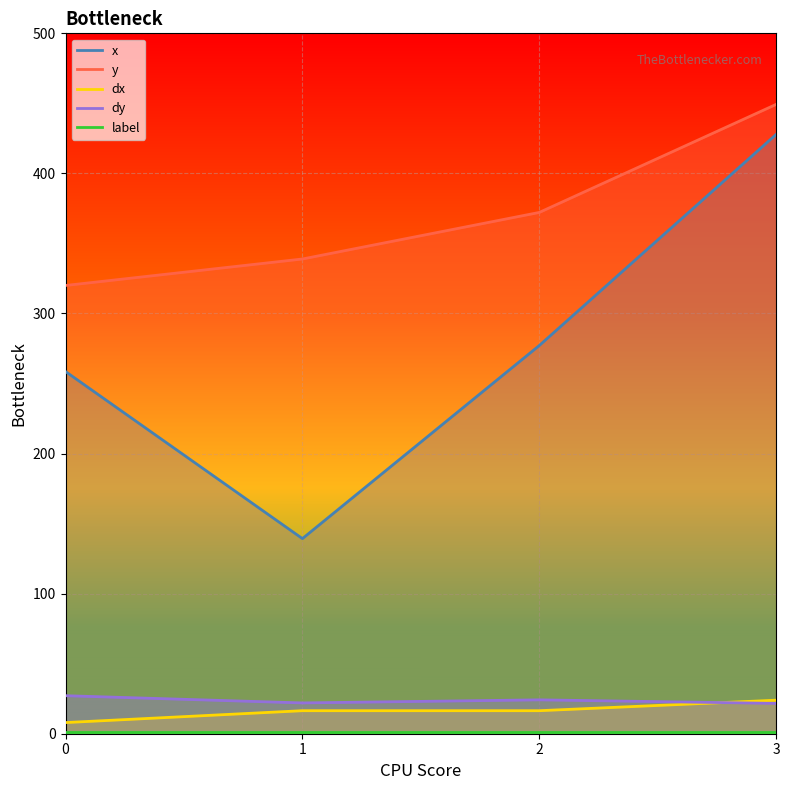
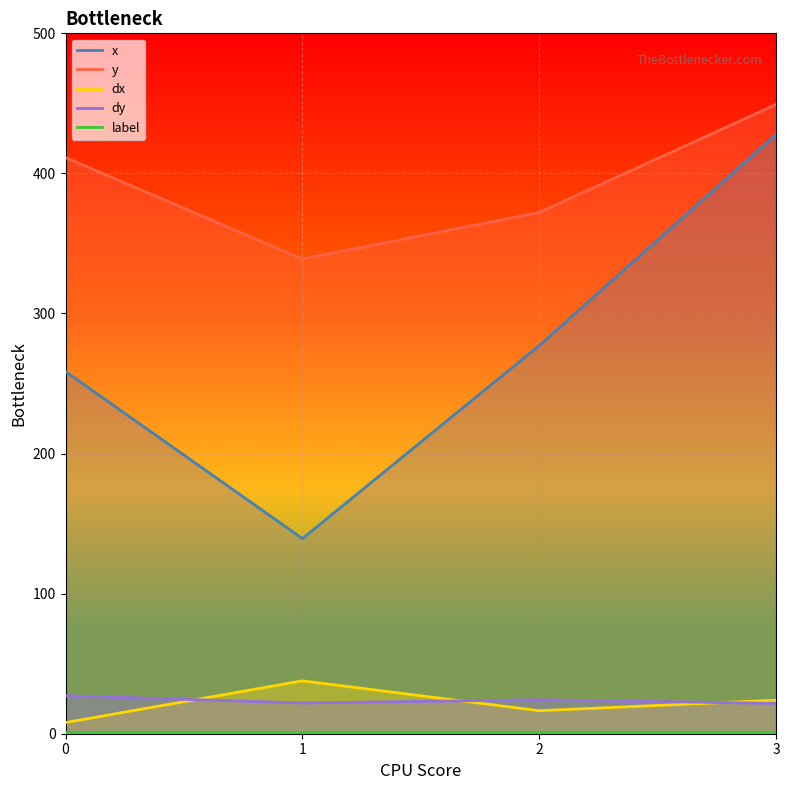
y, 0: 320 -> 411
dx, 1: 16 -> 38
